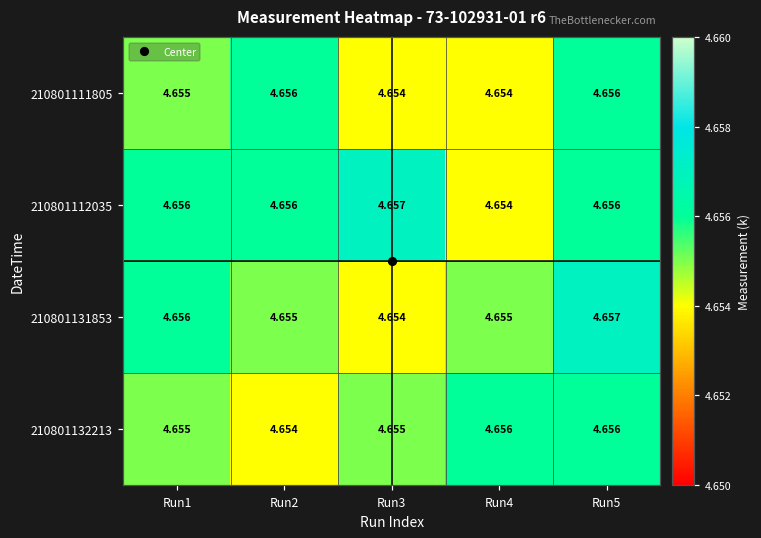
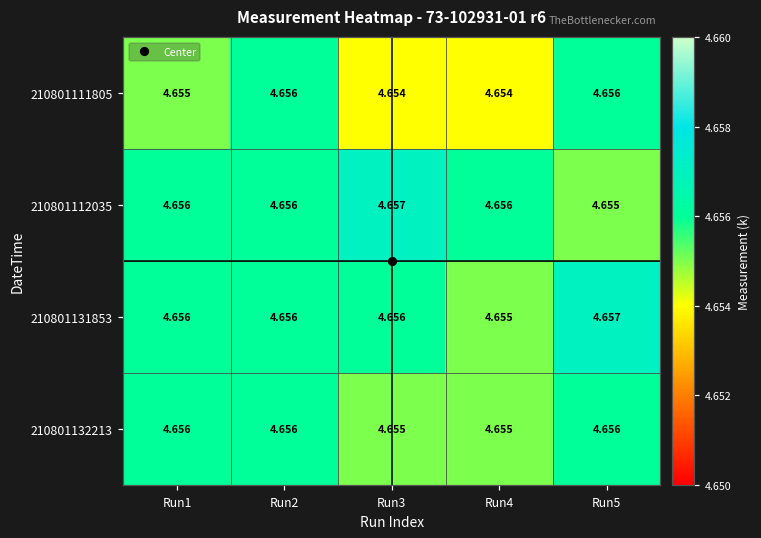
210801112035, Run4: 4.654 -> 4.656
210801112035, Run5: 4.656 -> 4.655
210801131853, Run2: 4.655 -> 4.656
210801131853, Run3: 4.654 -> 4.656
210801132213, Run1: 4.655 -> 4.656
210801132213, Run2: 4.654 -> 4.656
210801132213, Run4: 4.656 -> 4.655
